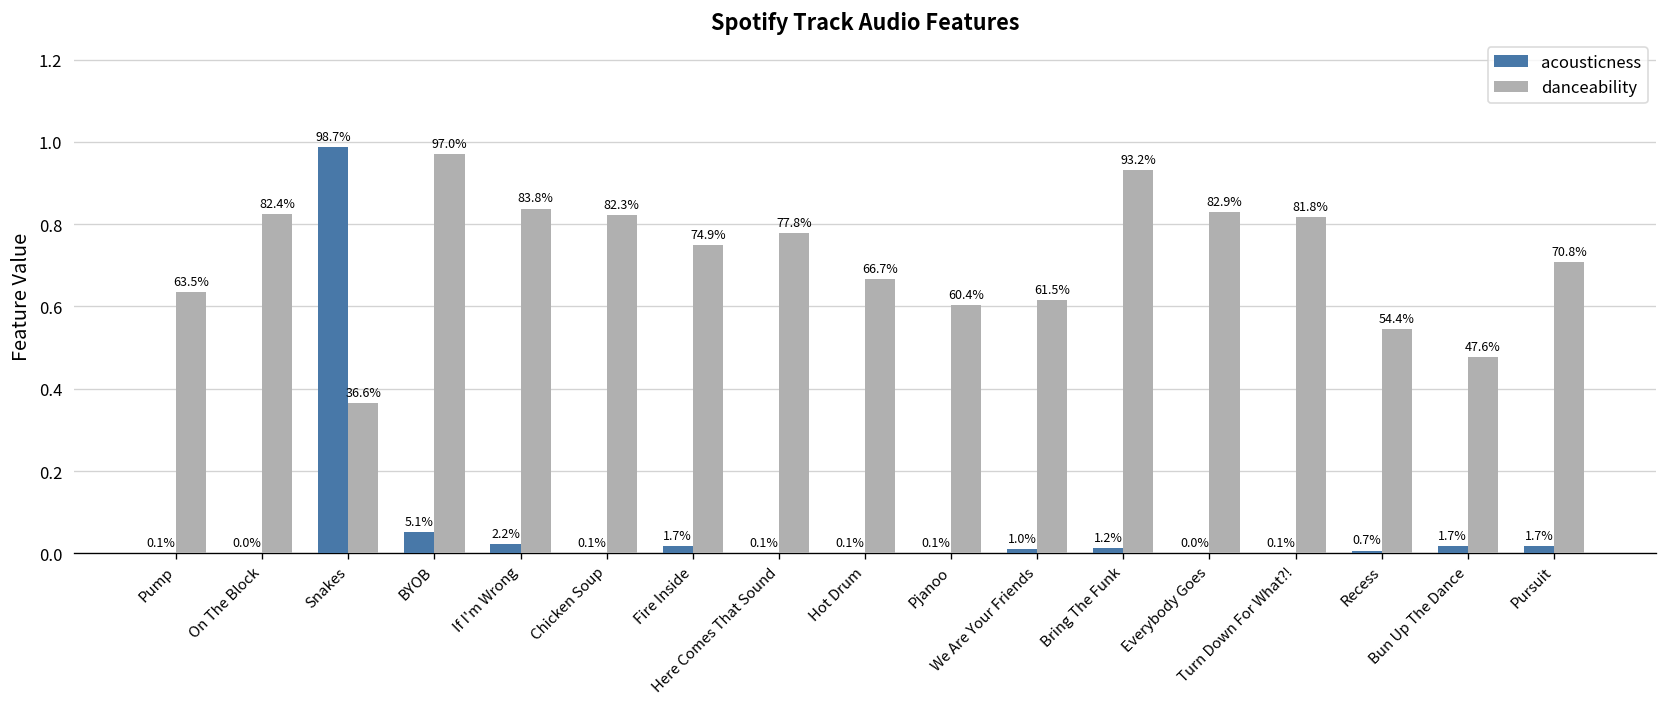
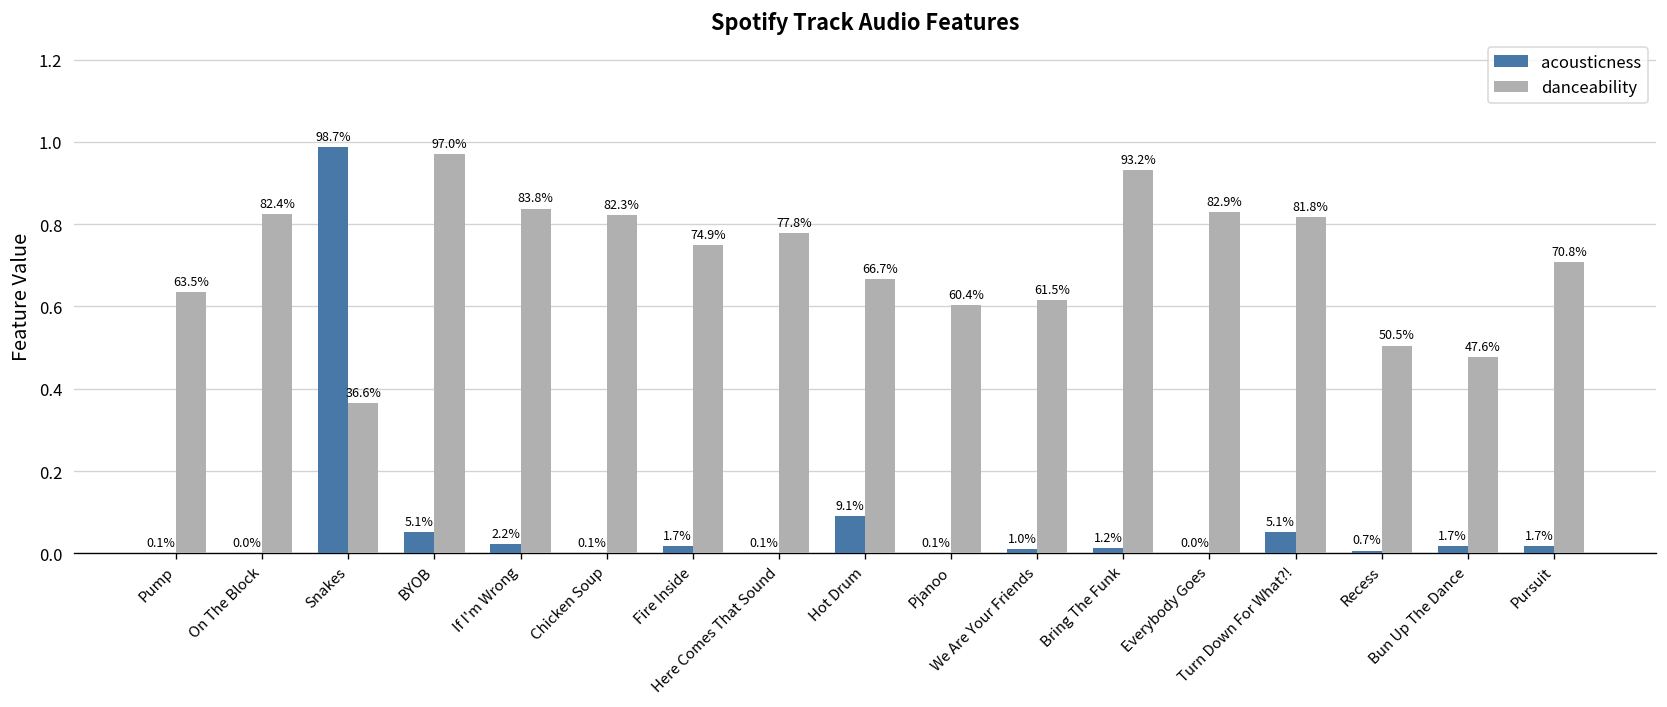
acousticness, Hot Drum: 0.1% -> 9.1%
acousticness, Turn Down For What?!: 0.1% -> 5.1%
danceability, Recess: 54.4% -> 50.5%
